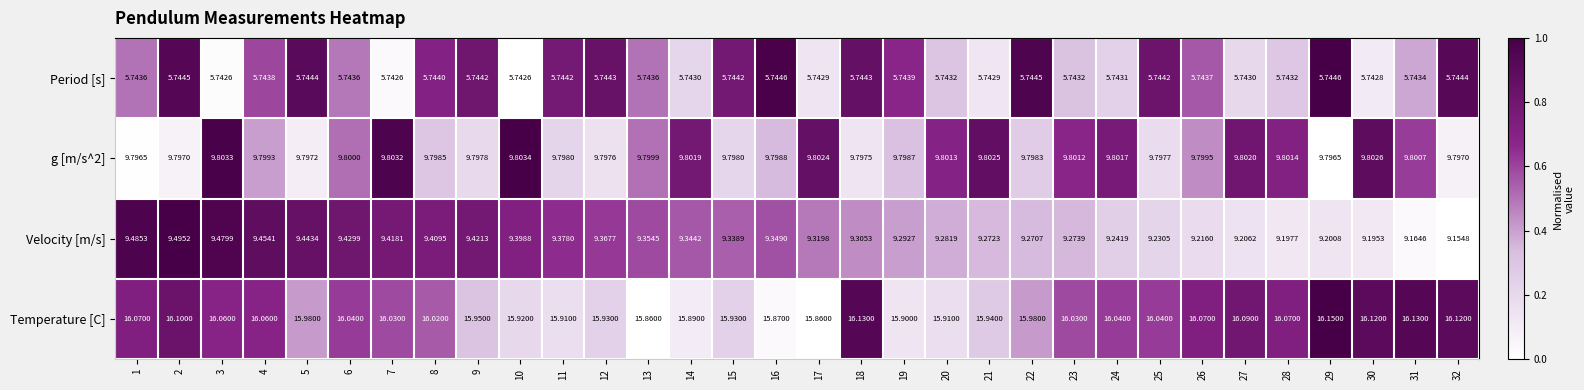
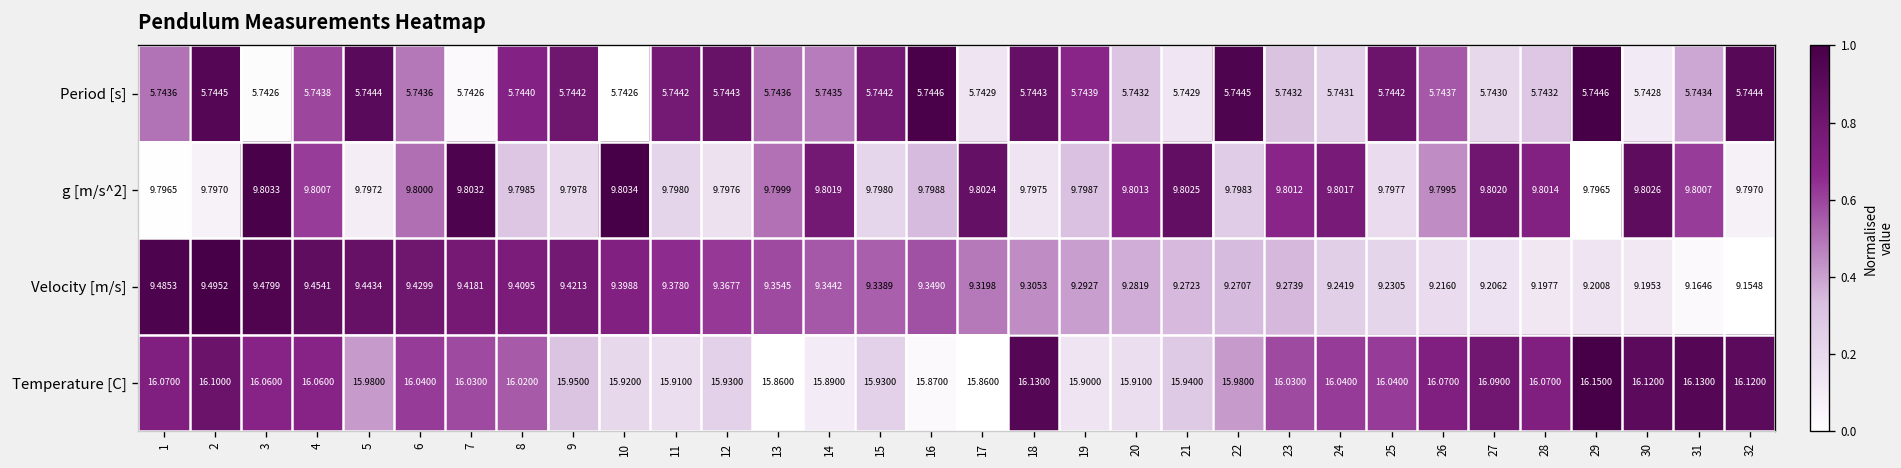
Period [s], 14: 5.7430 -> 5.7435
g [m/s^2], 4: 9.7993 -> 9.8007
